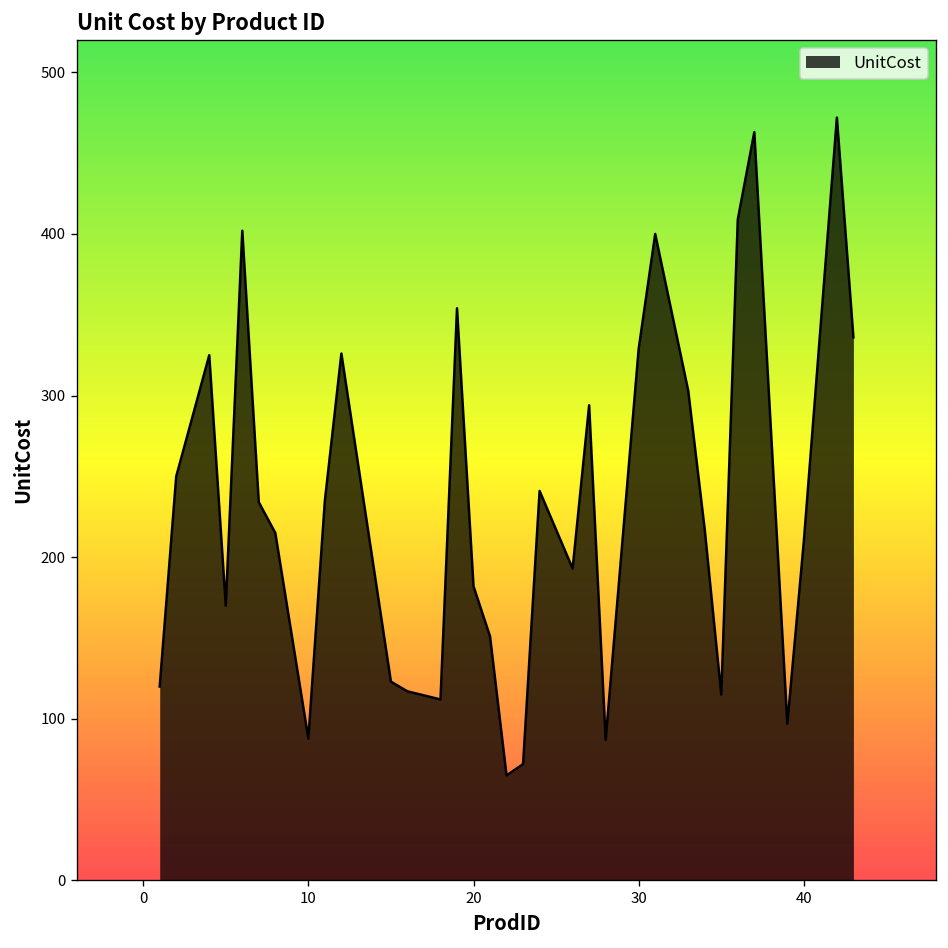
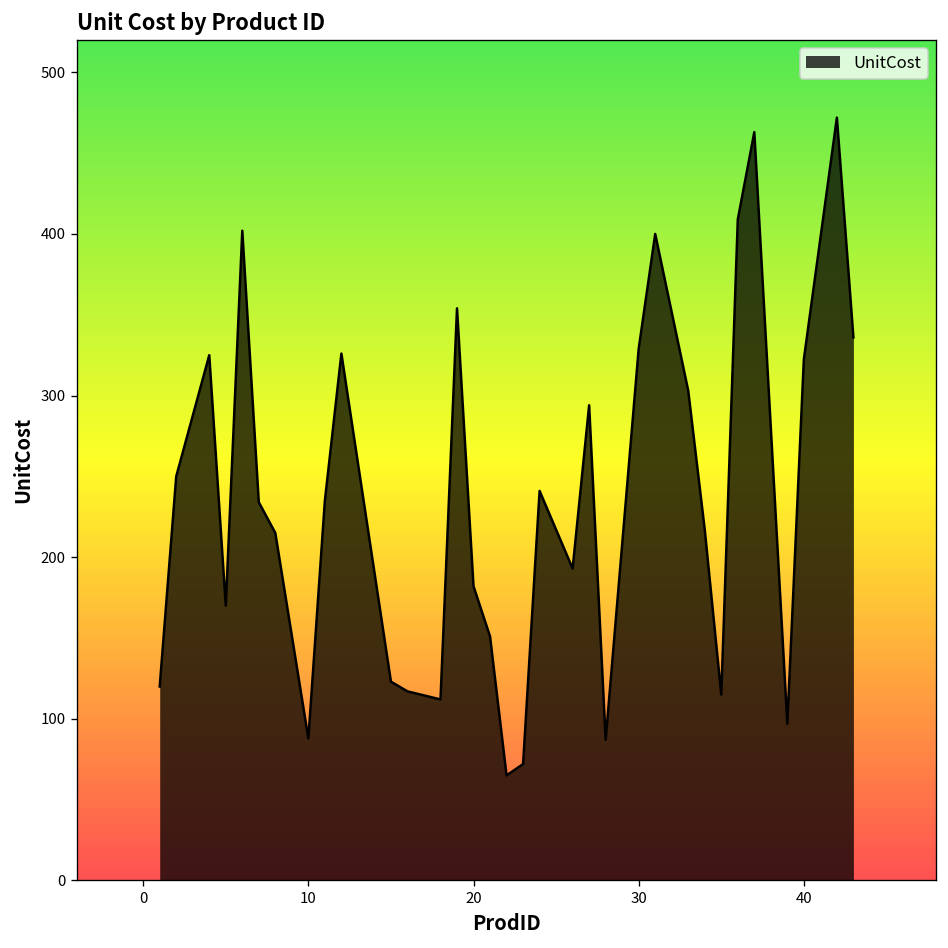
40: 210 -> 323
